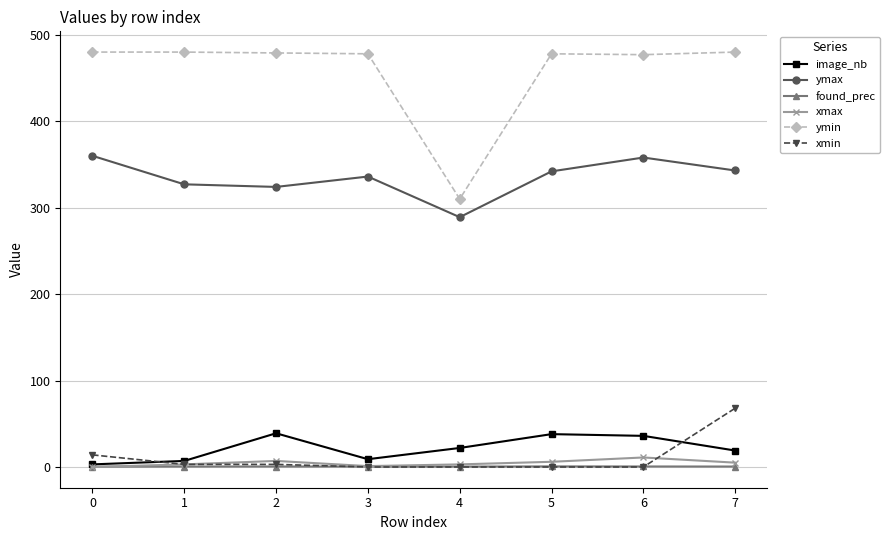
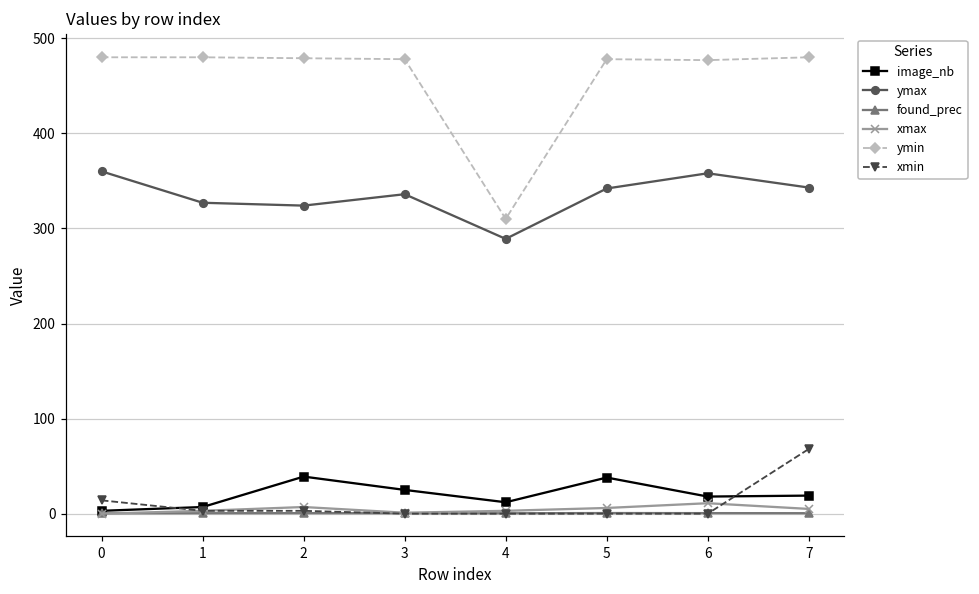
image_nb, 3: 10 -> 30
image_nb, 4: 20 -> 10
image_nb, 6: 40 -> 20
